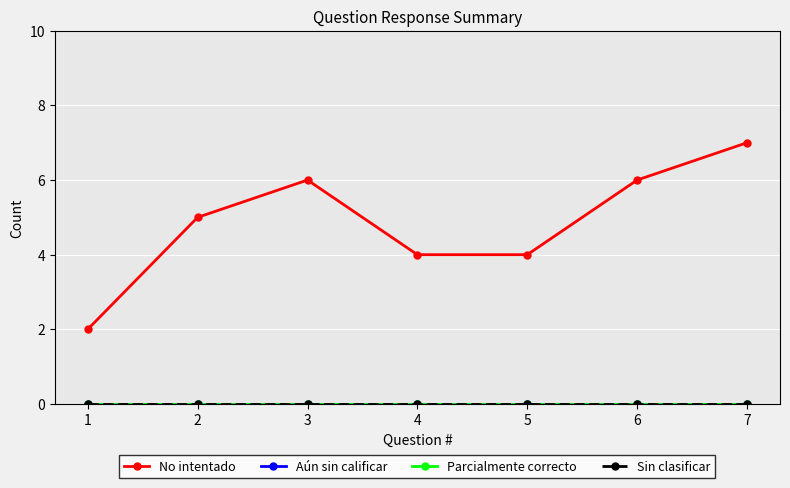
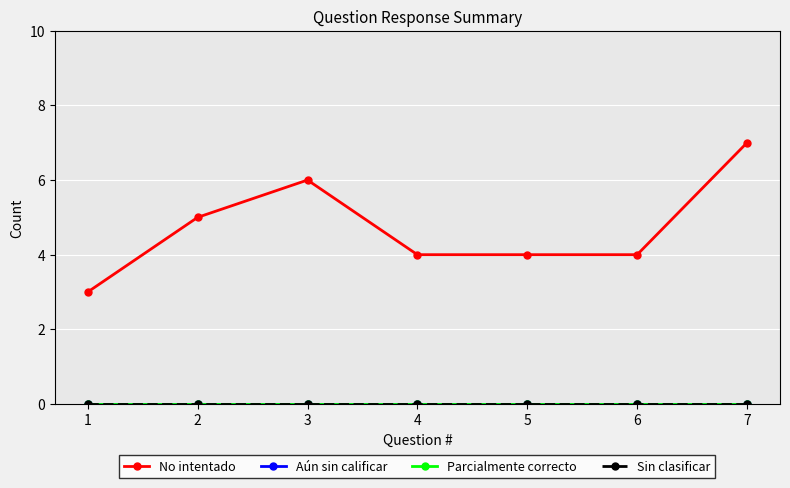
No intentado, 1: 2 -> 3
No intentado, 6: 6 -> 4
